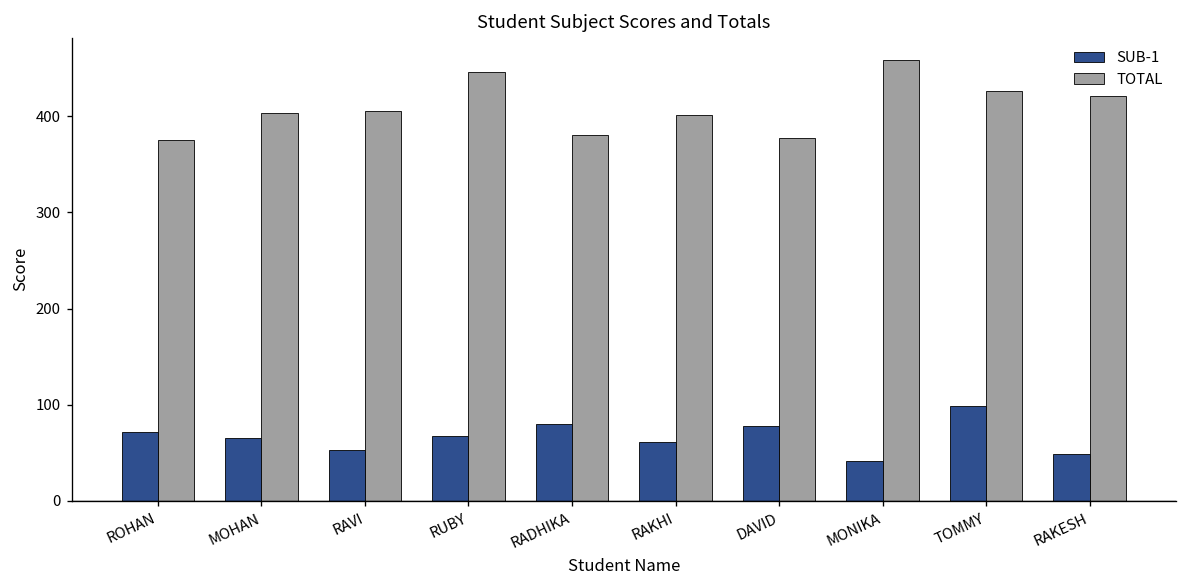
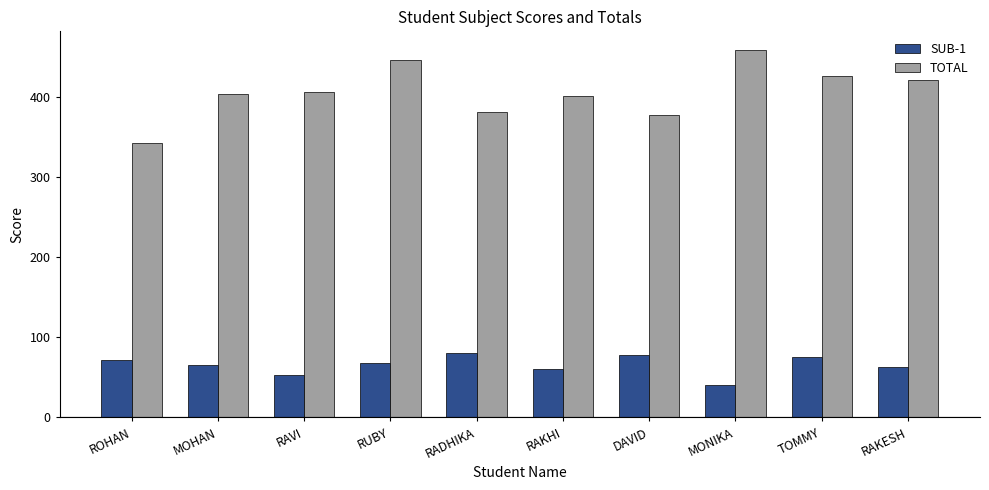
TOTAL, ROHAN: 380 -> 340
SUB-1, TOMMY: 100 -> 80
SUB-1, RAKESH: 50 -> 60
